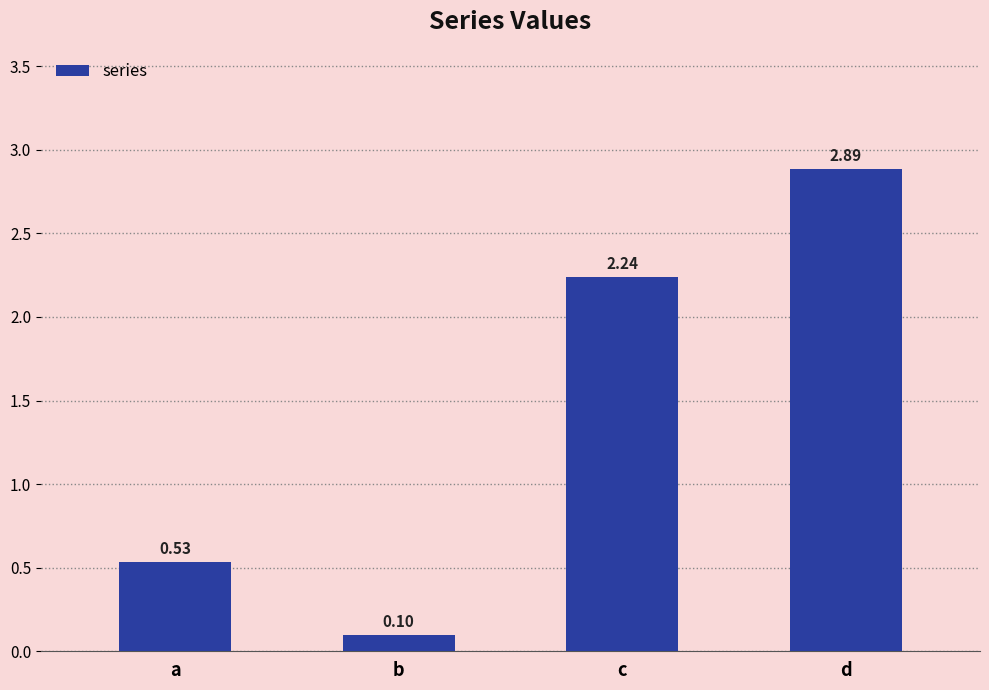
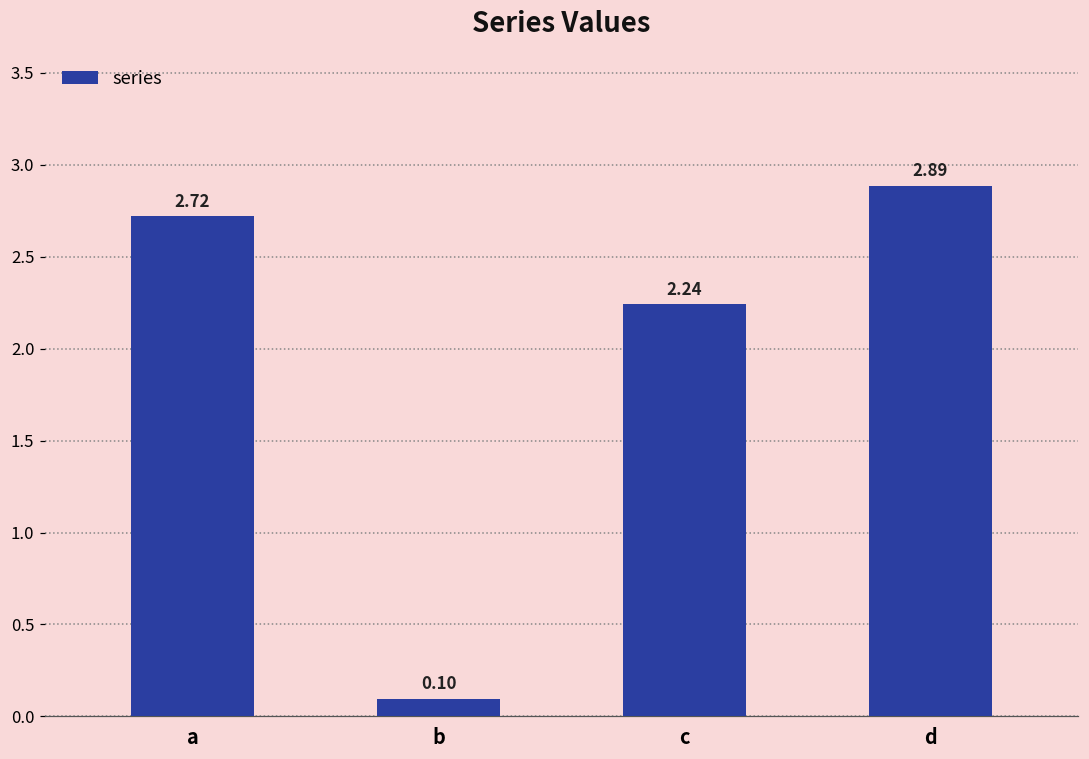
a: 0.53 -> 2.72
